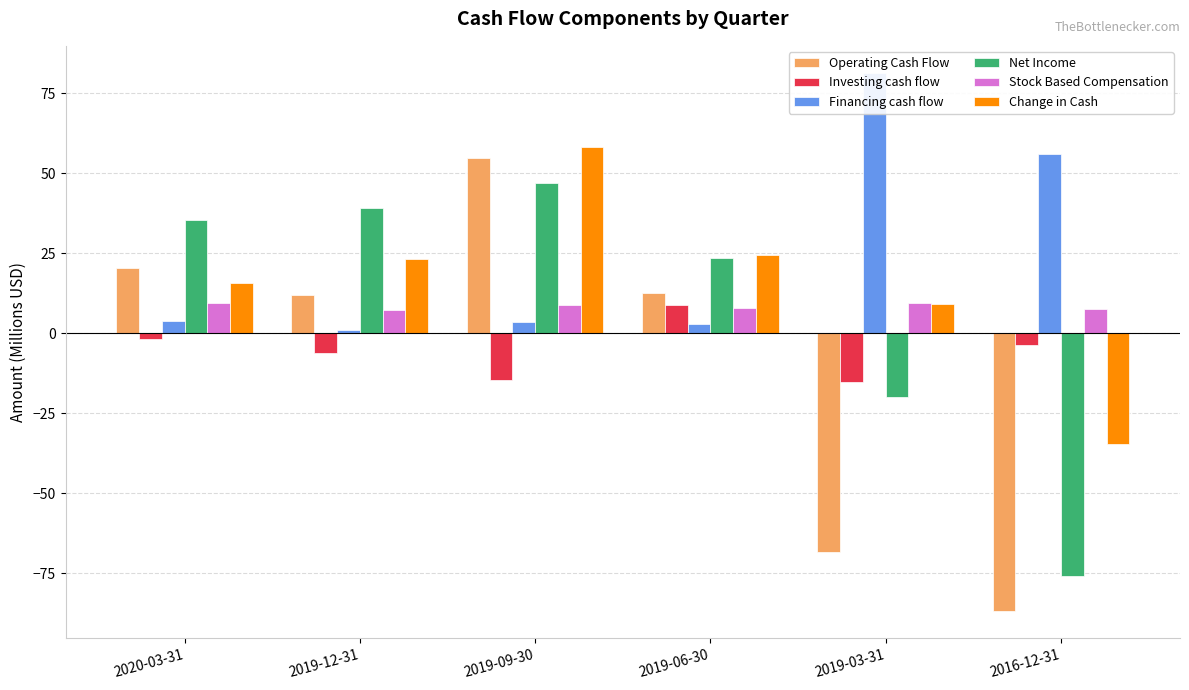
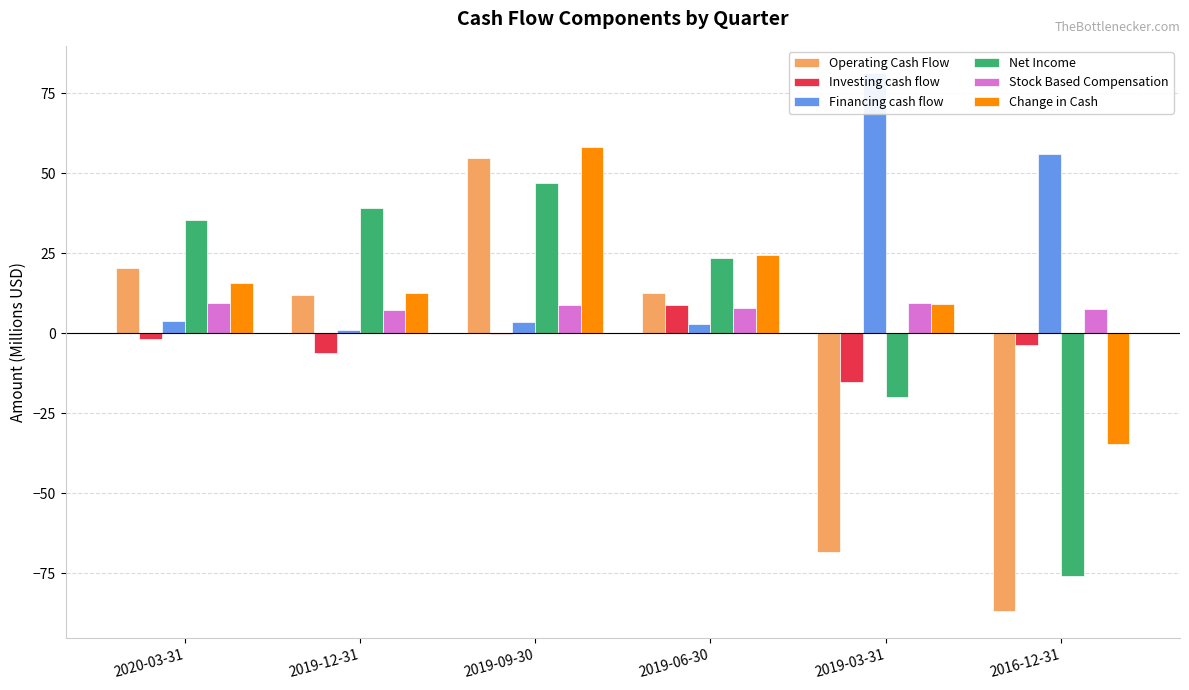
Change in Cash, 2019-12-31: 23 -> 13
Investing cash flow, 2019-09-30: -15 -> 0
